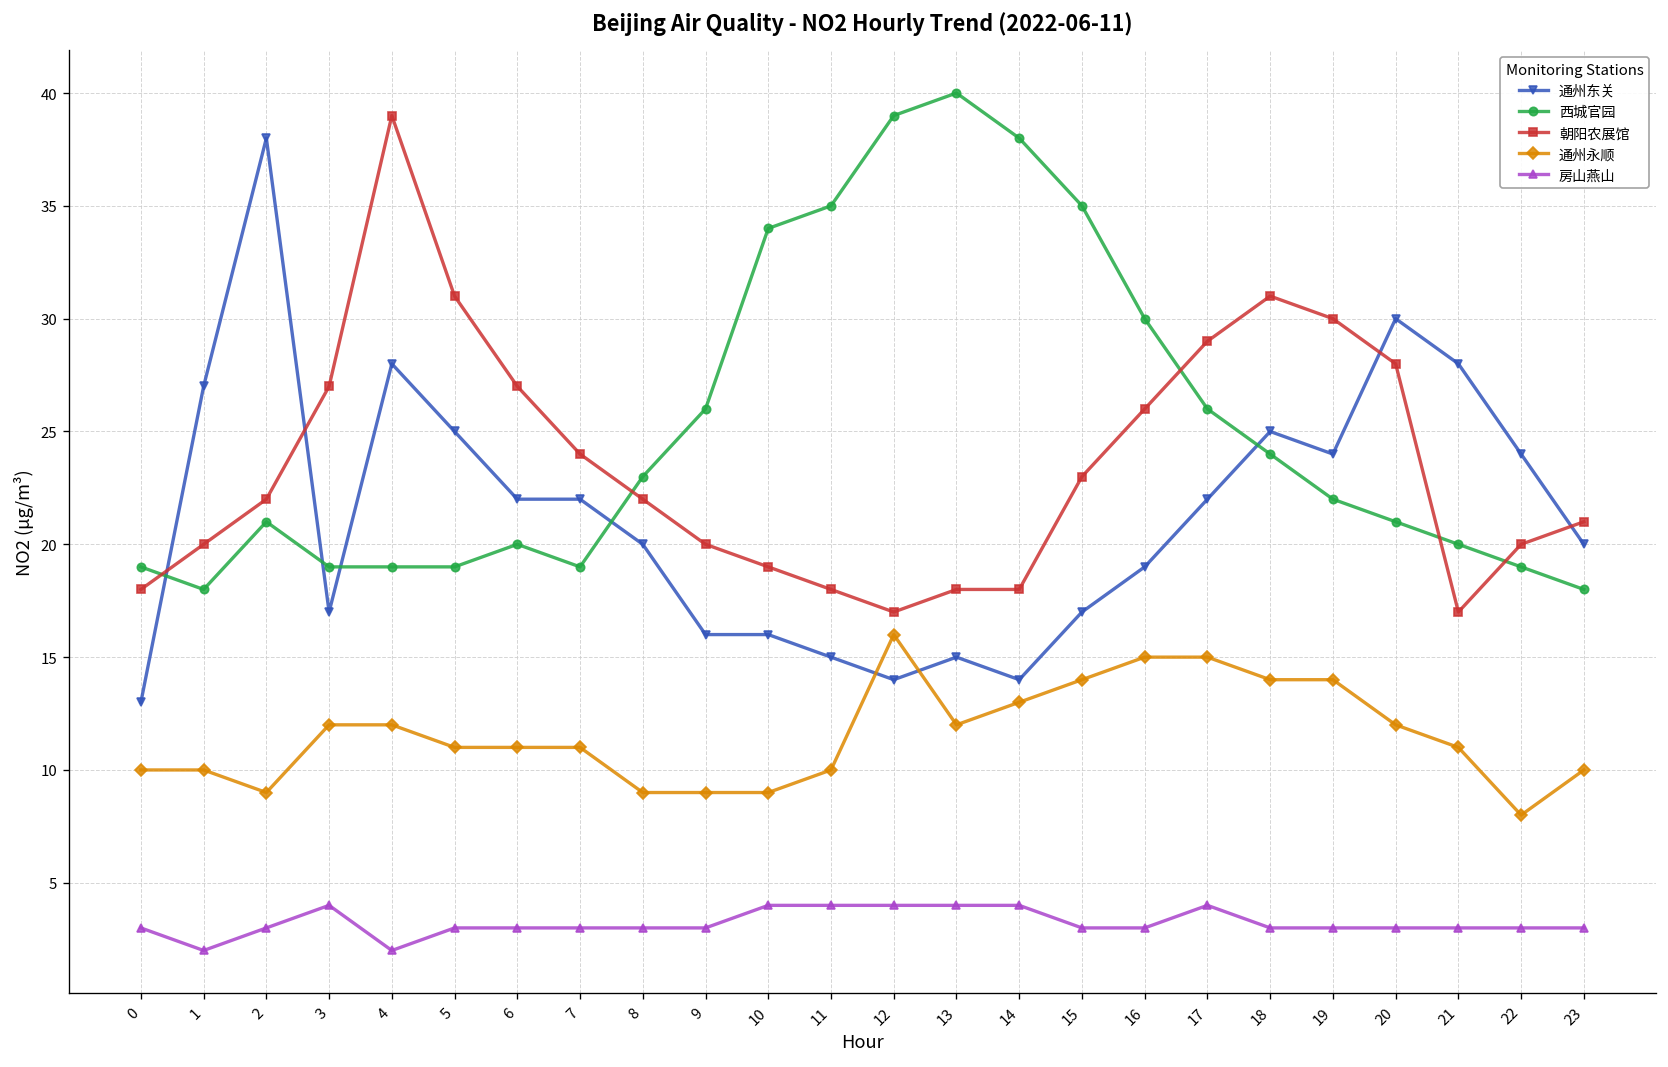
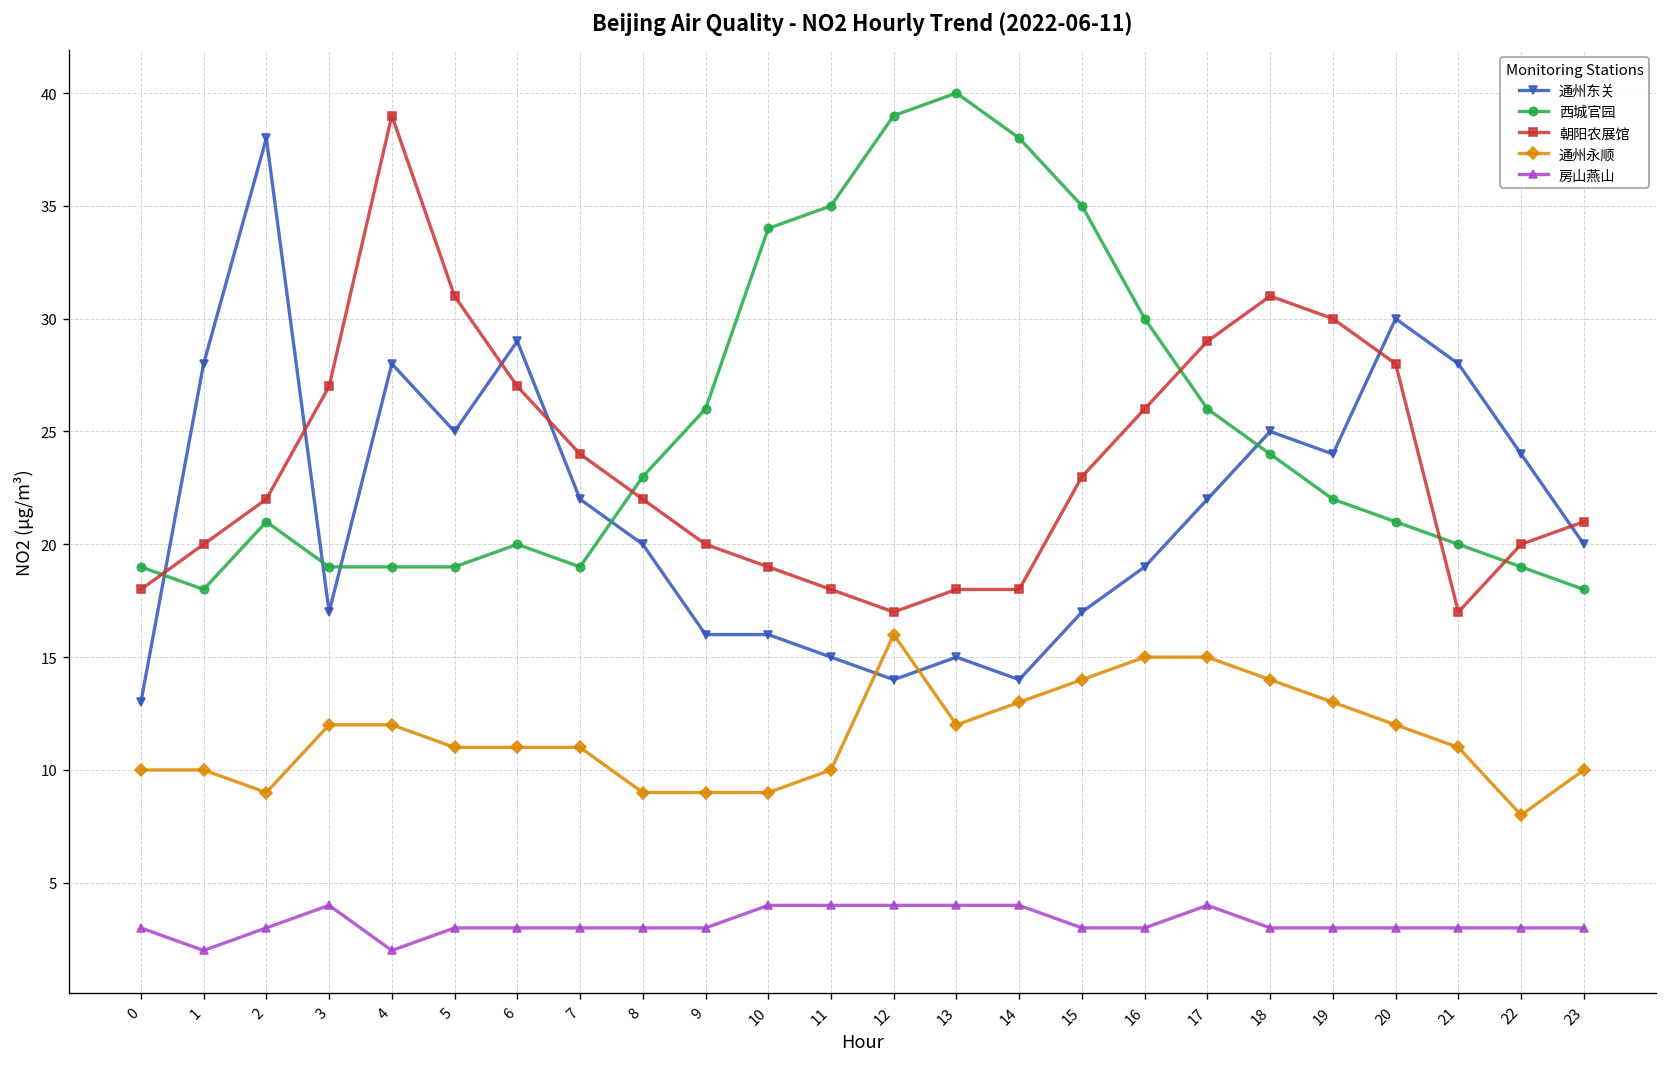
通州东关, 1: 27 -> 28
通州东关, 6: 22 -> 29
通州永顺, 19: 14 -> 13
